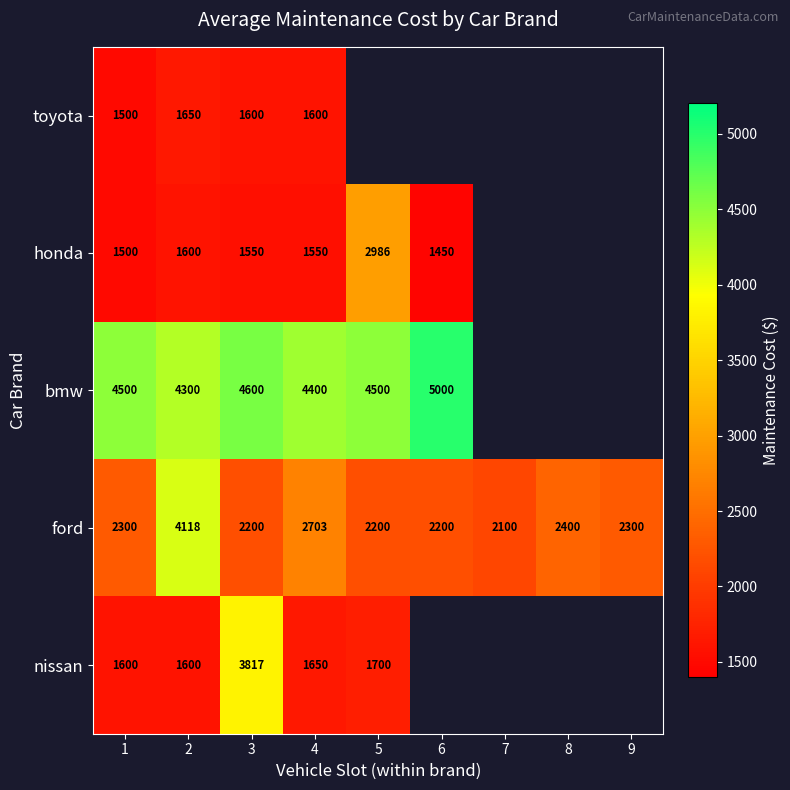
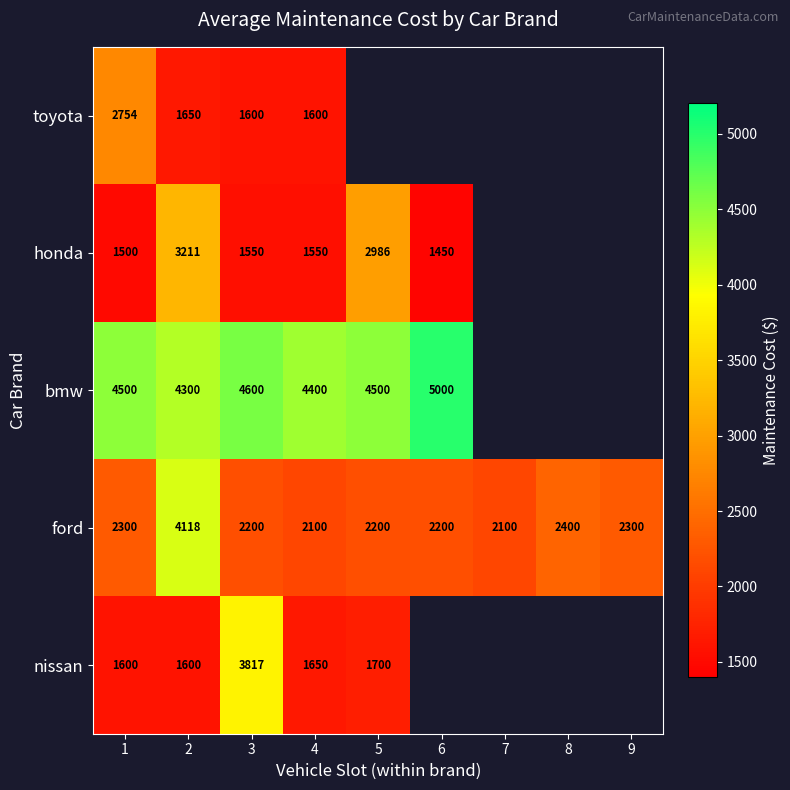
toyota, 1: 1500 -> 2754
honda, 2: 1600 -> 3211
ford, 4: 2703 -> 2100
